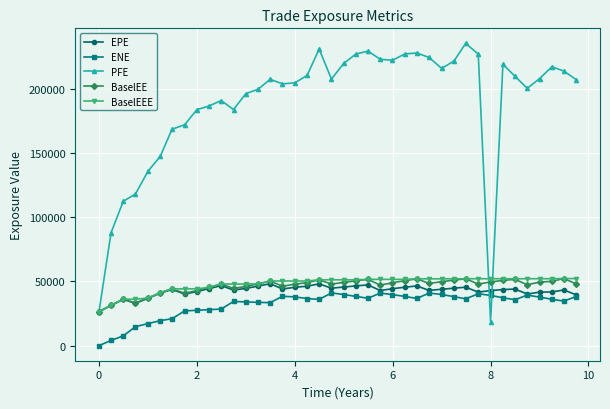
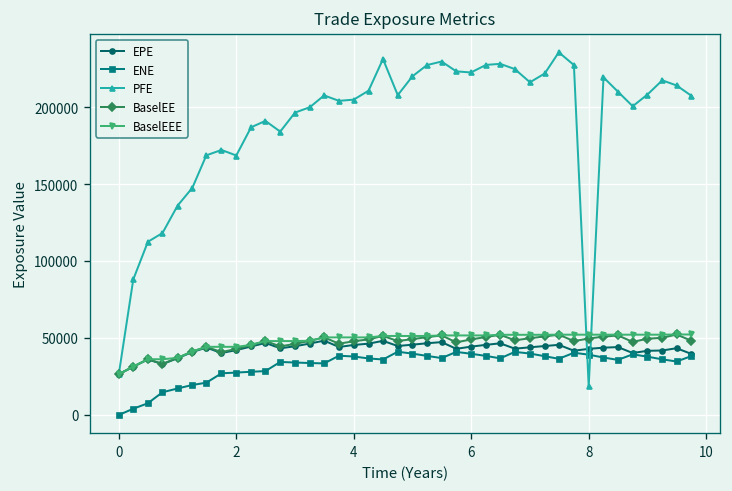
PFE, 2: 184000 -> 169000
